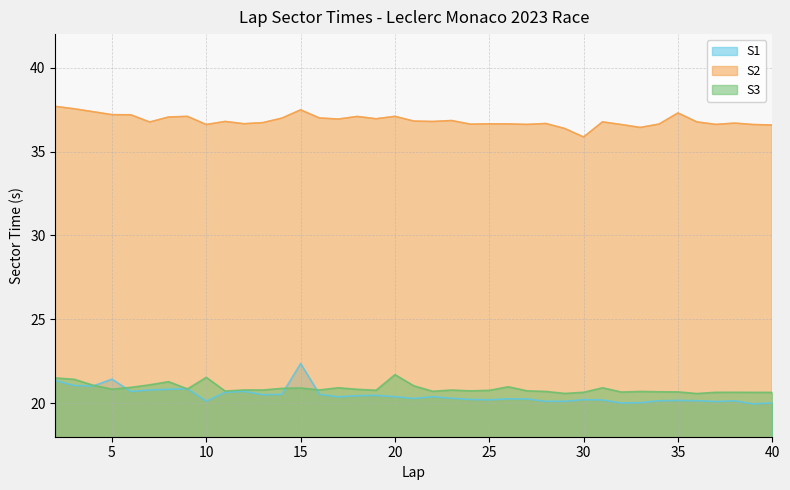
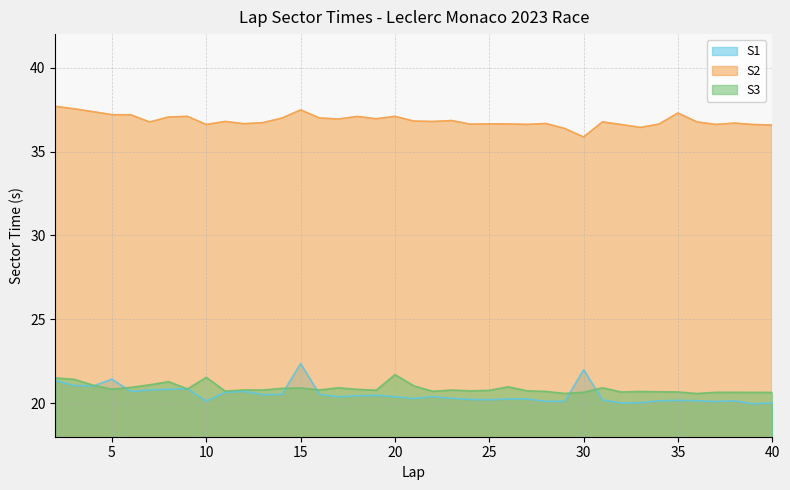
S1, 30: 20.2 -> 22.0
